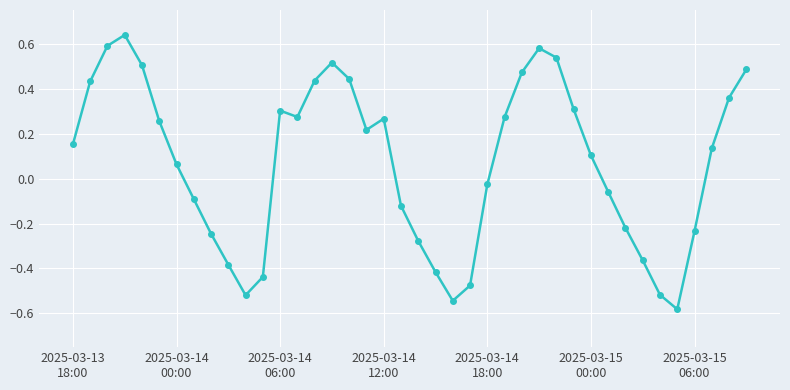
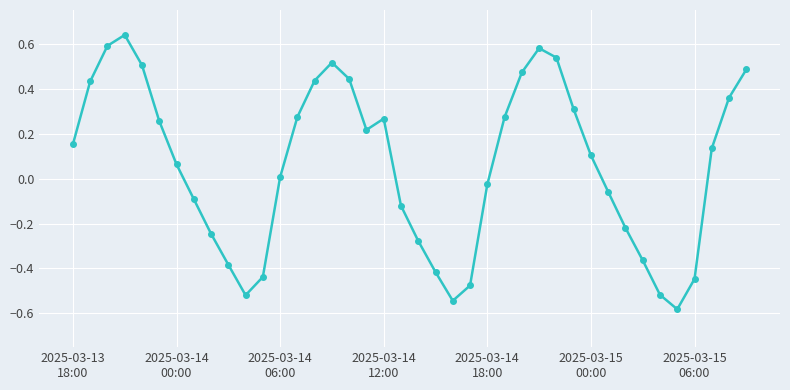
2025-03-14 06:00: 0.30 -> 0.01
2025-03-15 06:00: -0.23 -> -0.45
